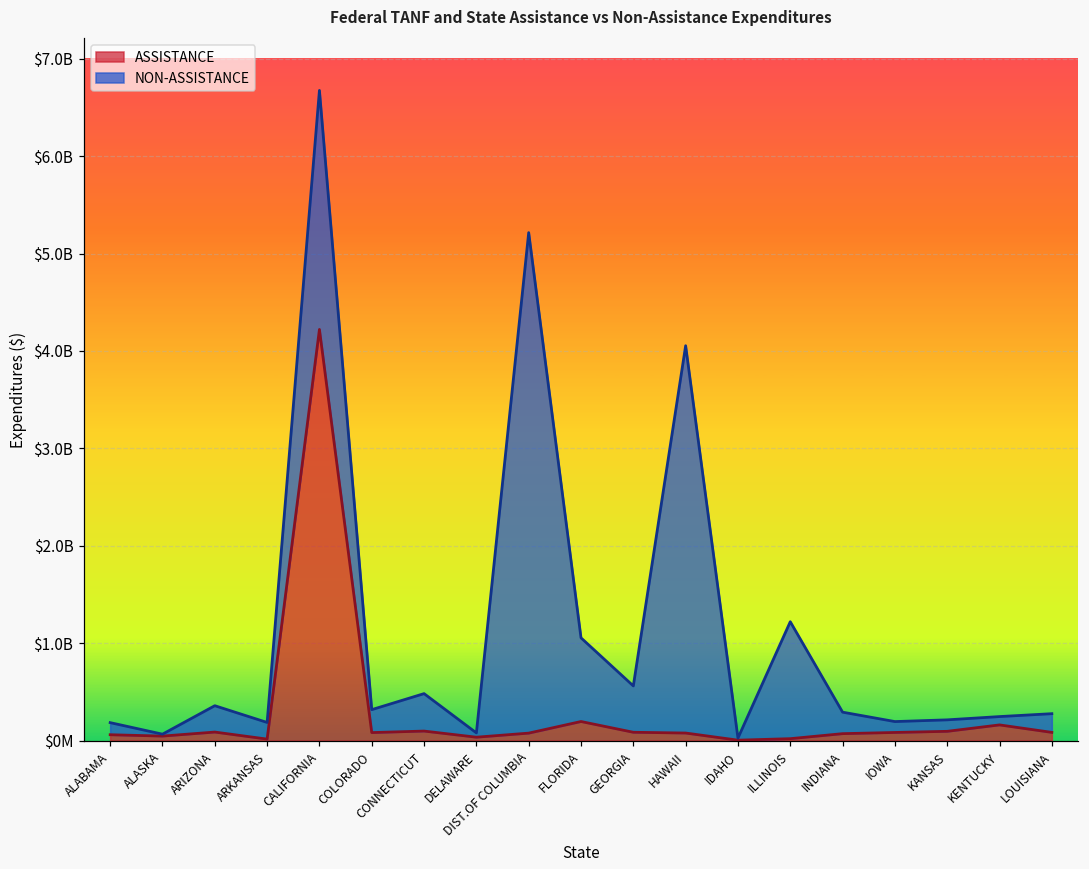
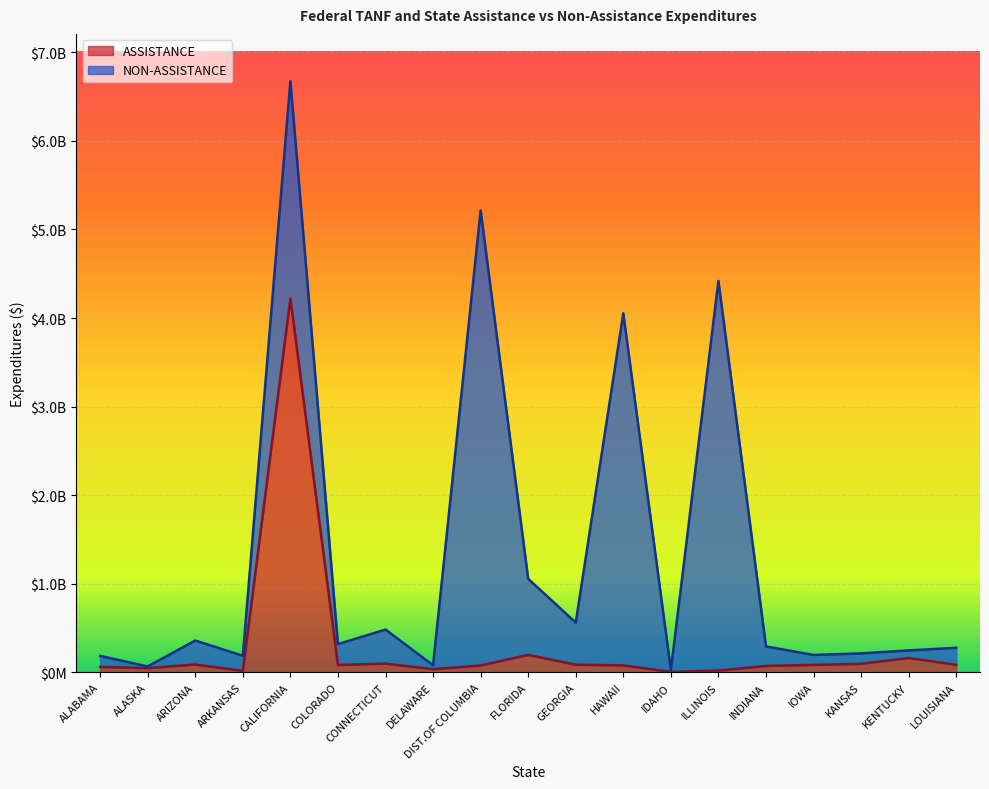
NON-ASSISTANCE, ILLINOIS: $1200000000 -> $4400000000
